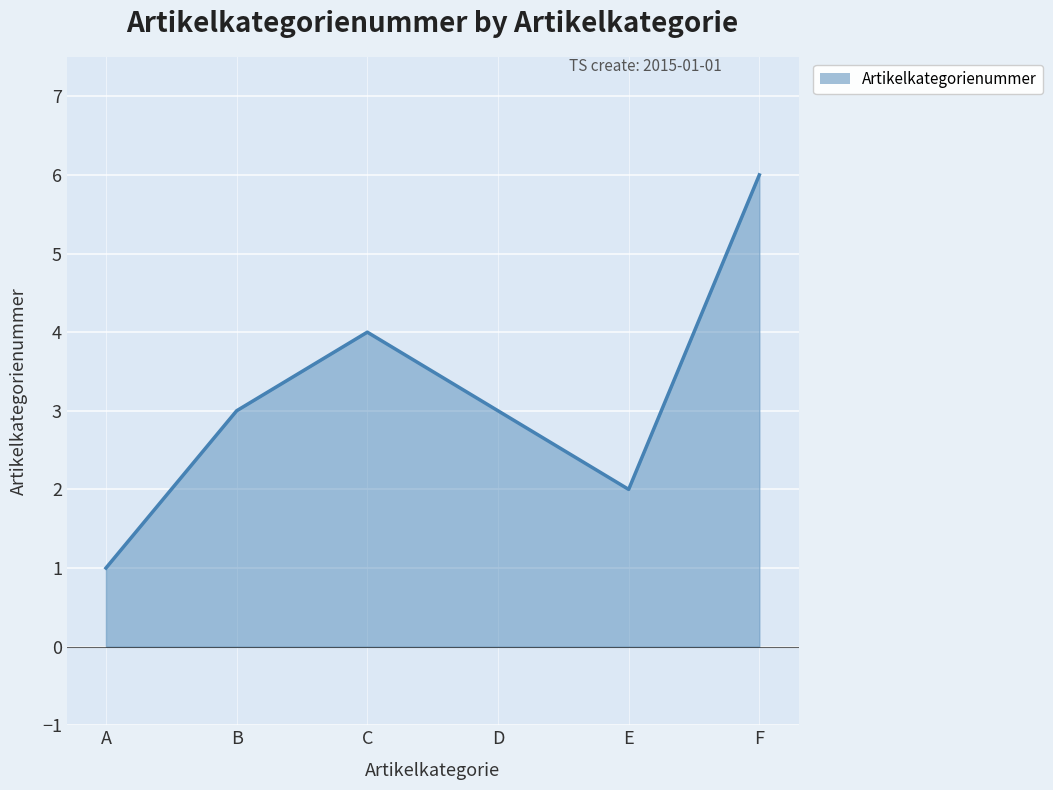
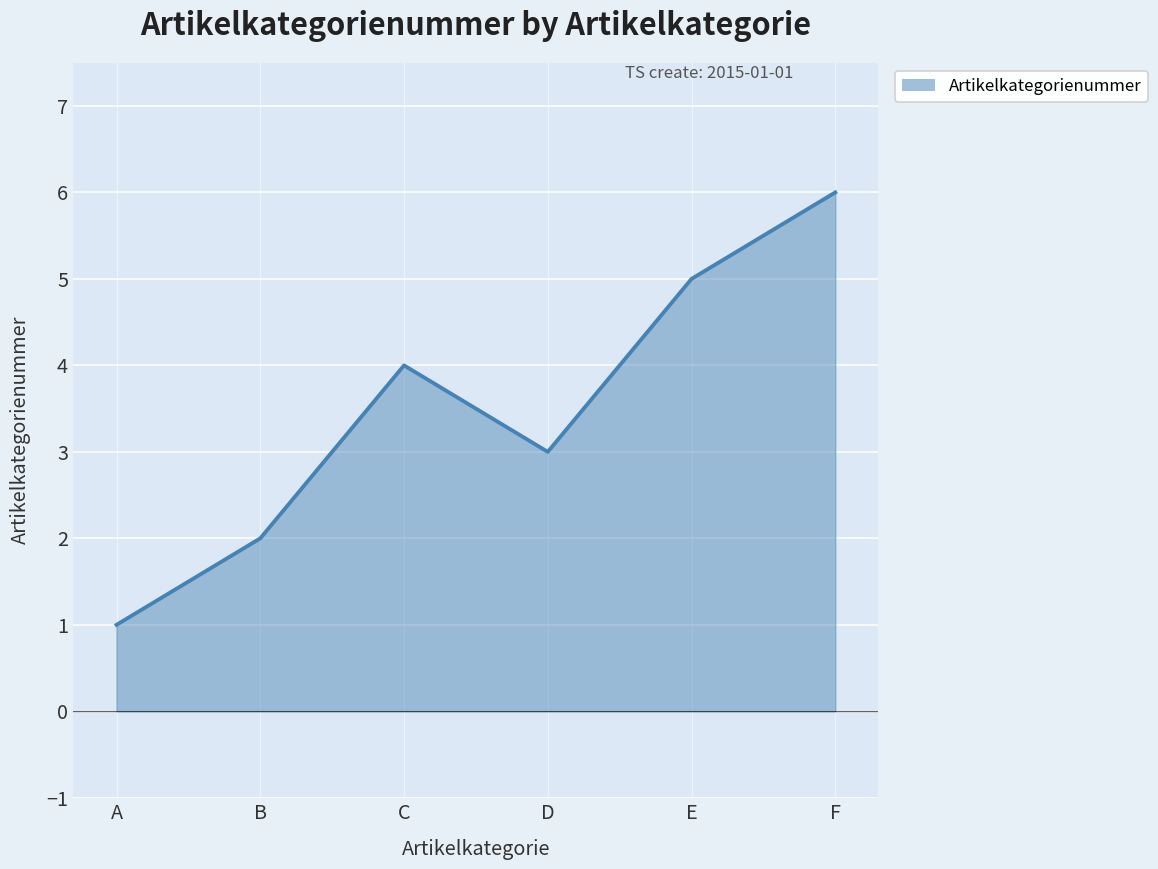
B: 3 -> 2
E: 2 -> 5
